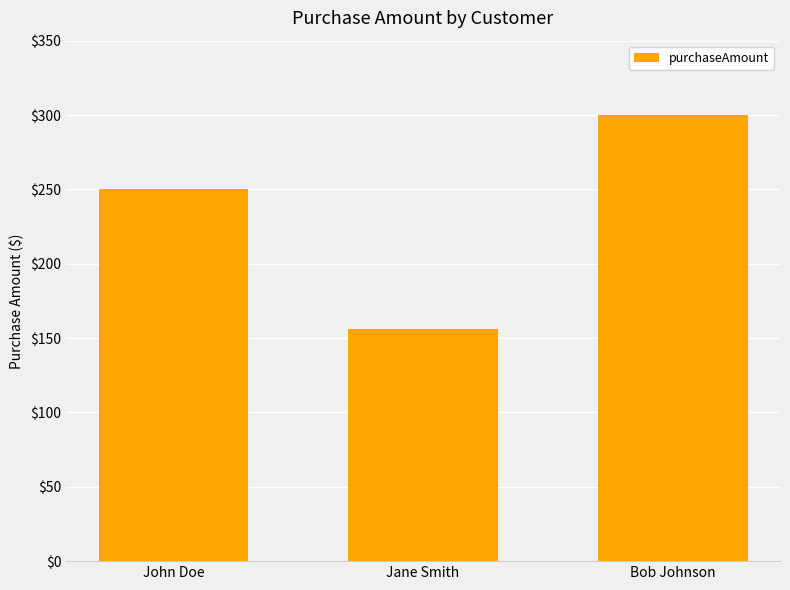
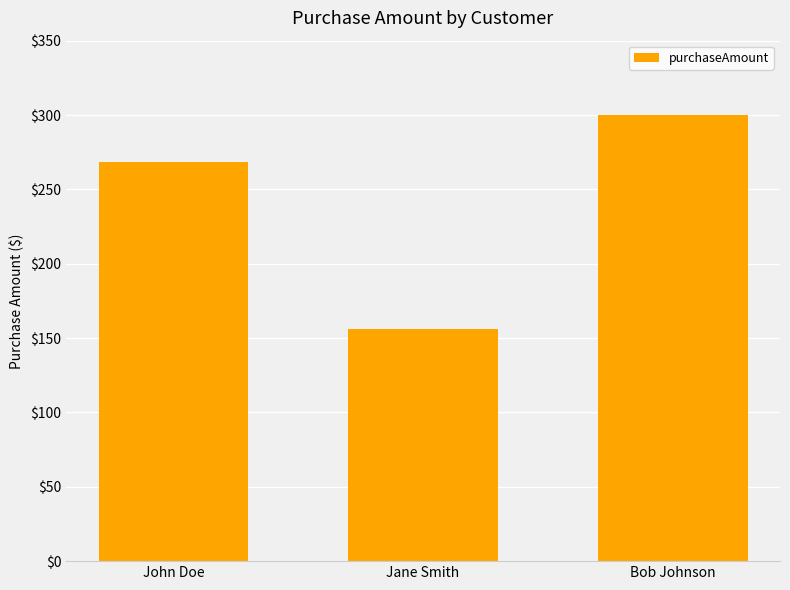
John Doe: $250 -> $268
